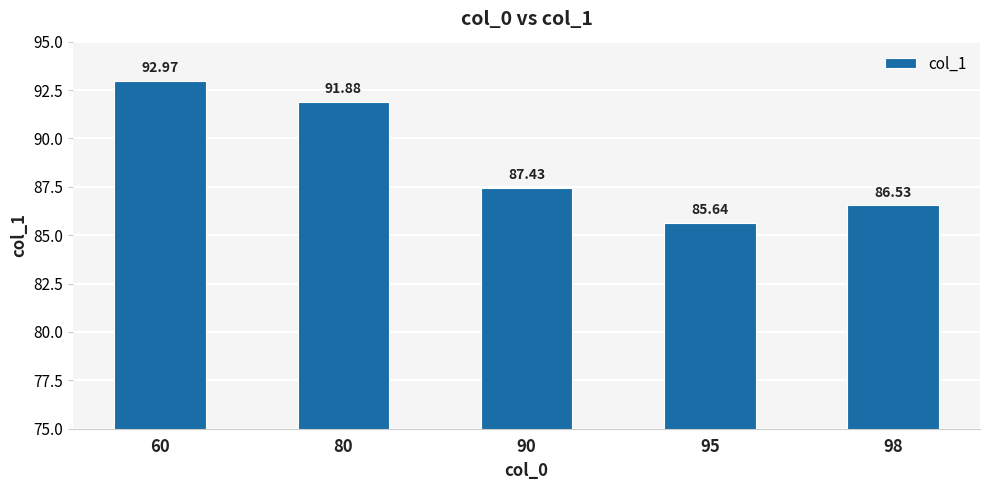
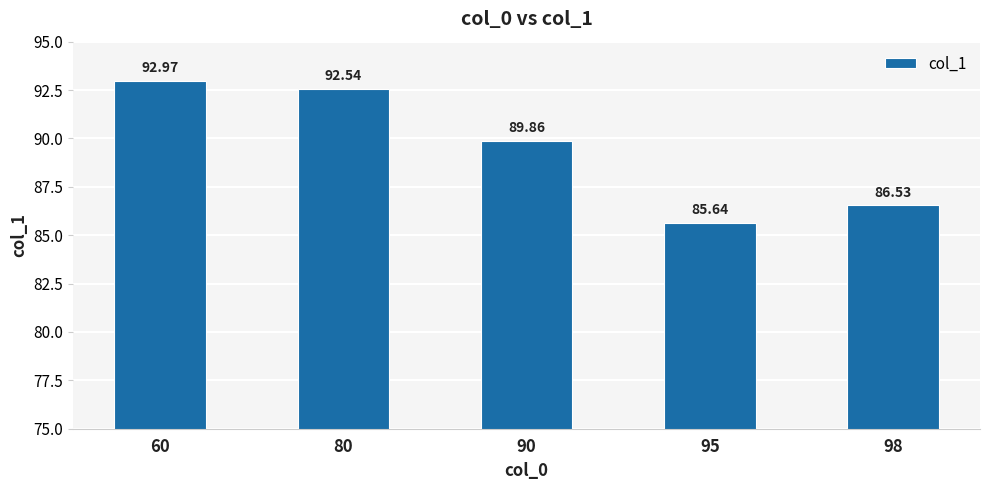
80: 91.88 -> 92.54
90: 87.43 -> 89.86
